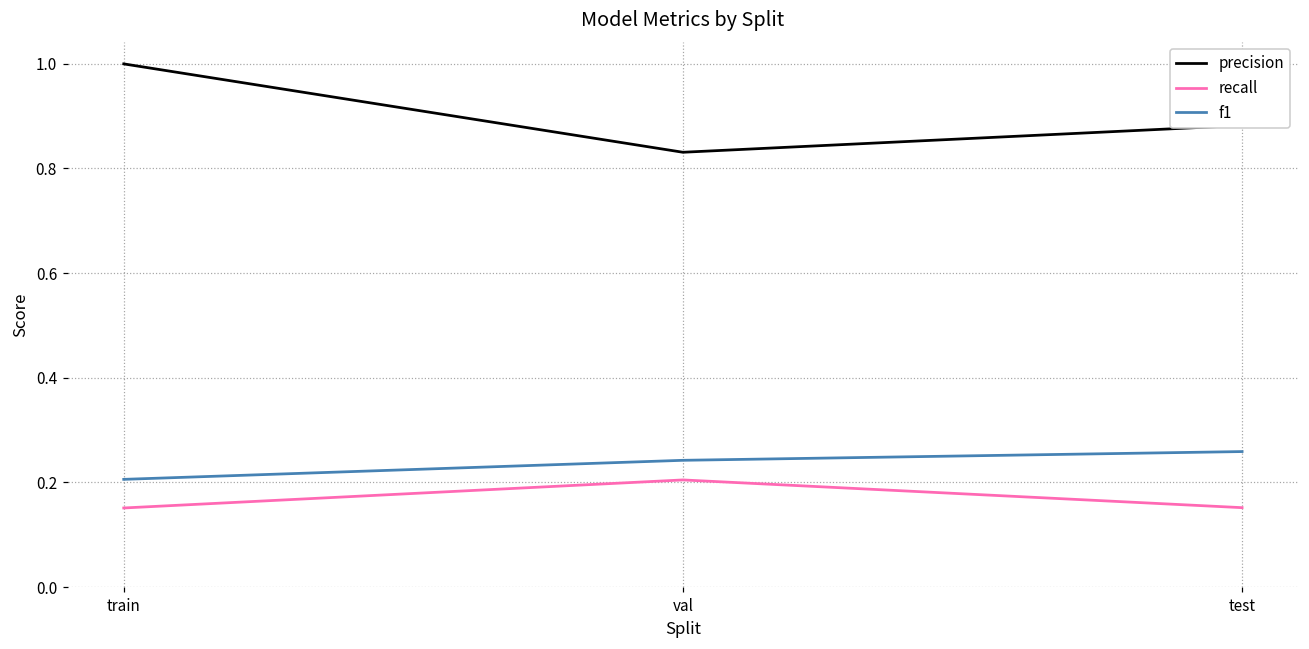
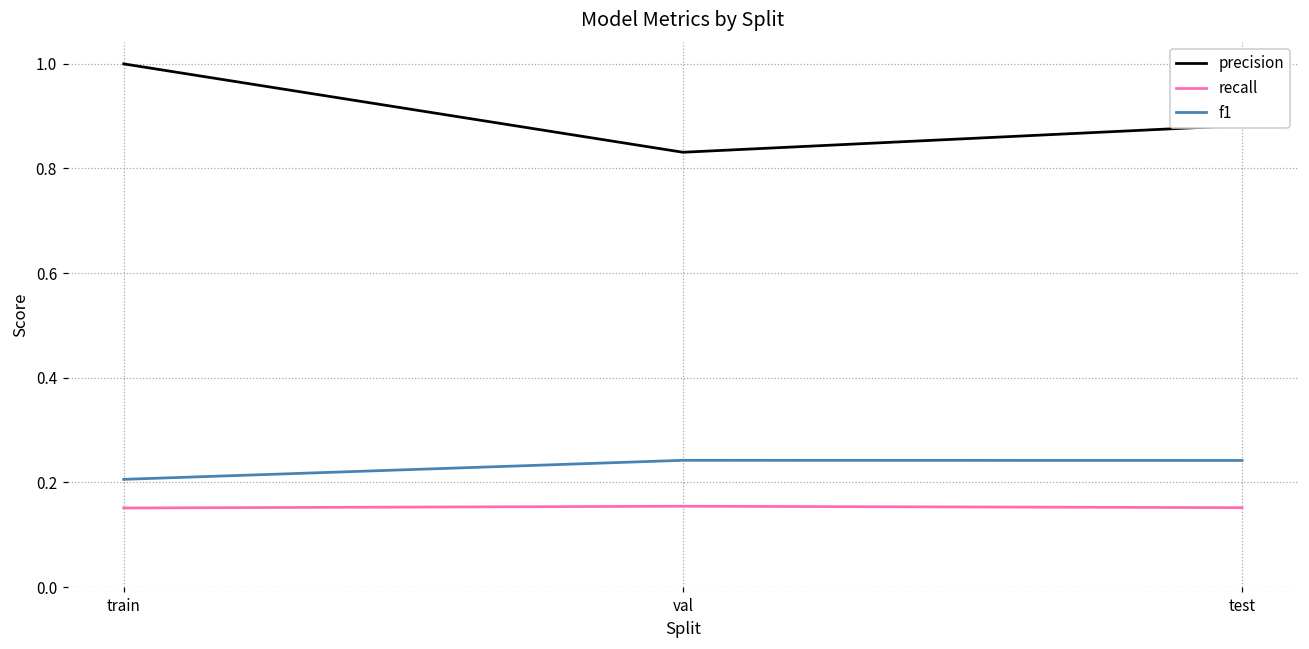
recall, val: 0.20 -> 0.15
f1, test: 0.26 -> 0.24
